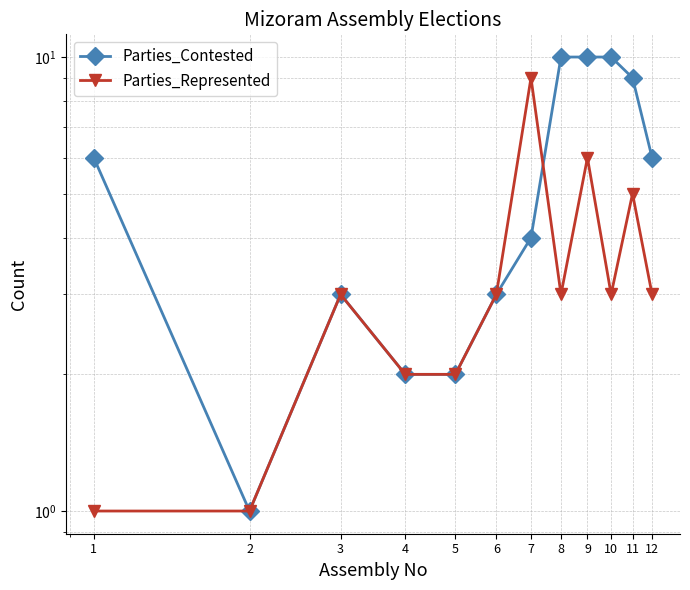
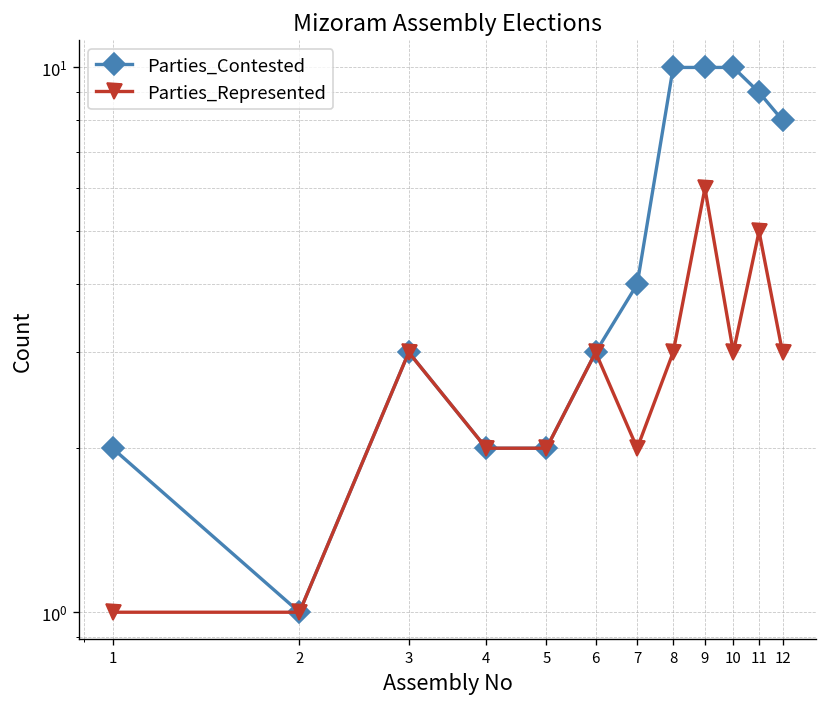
Parties_Contested, 1: 6 -> 2
Parties_Represented, 7: 9 -> 2
Parties_Contested, 12: 6 -> 8
